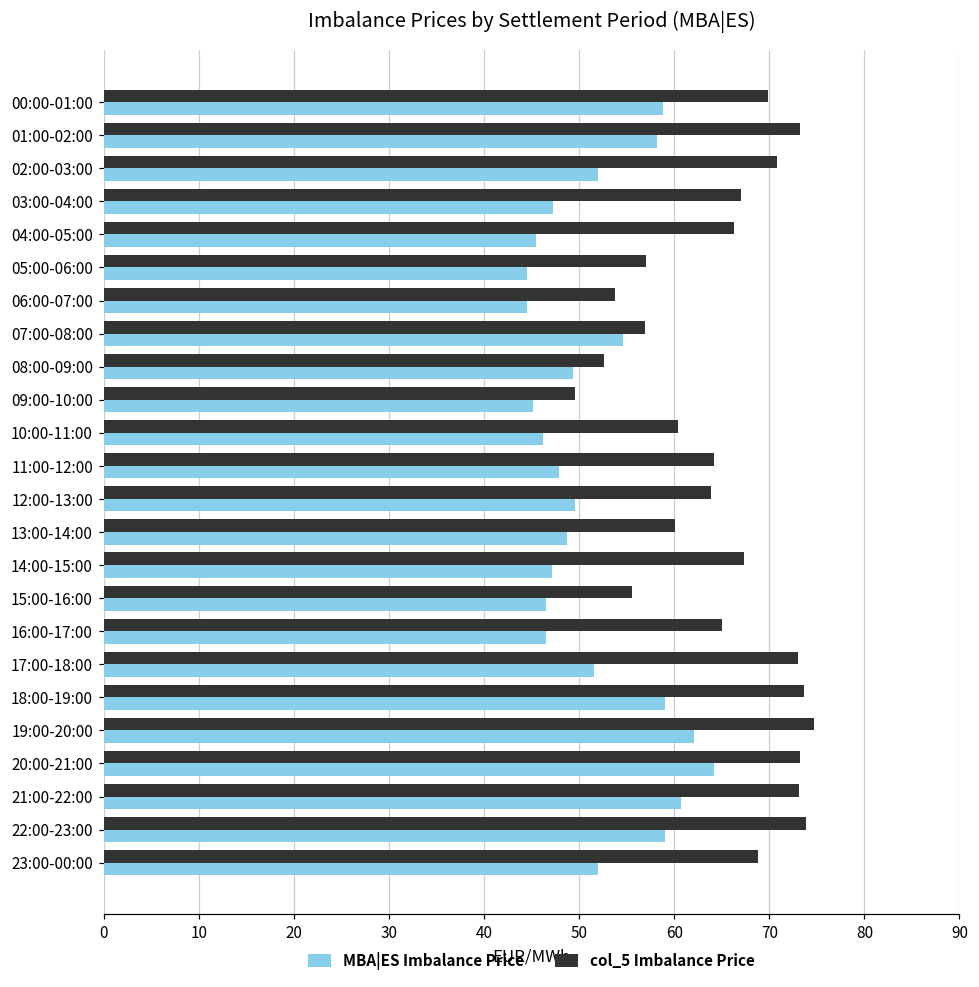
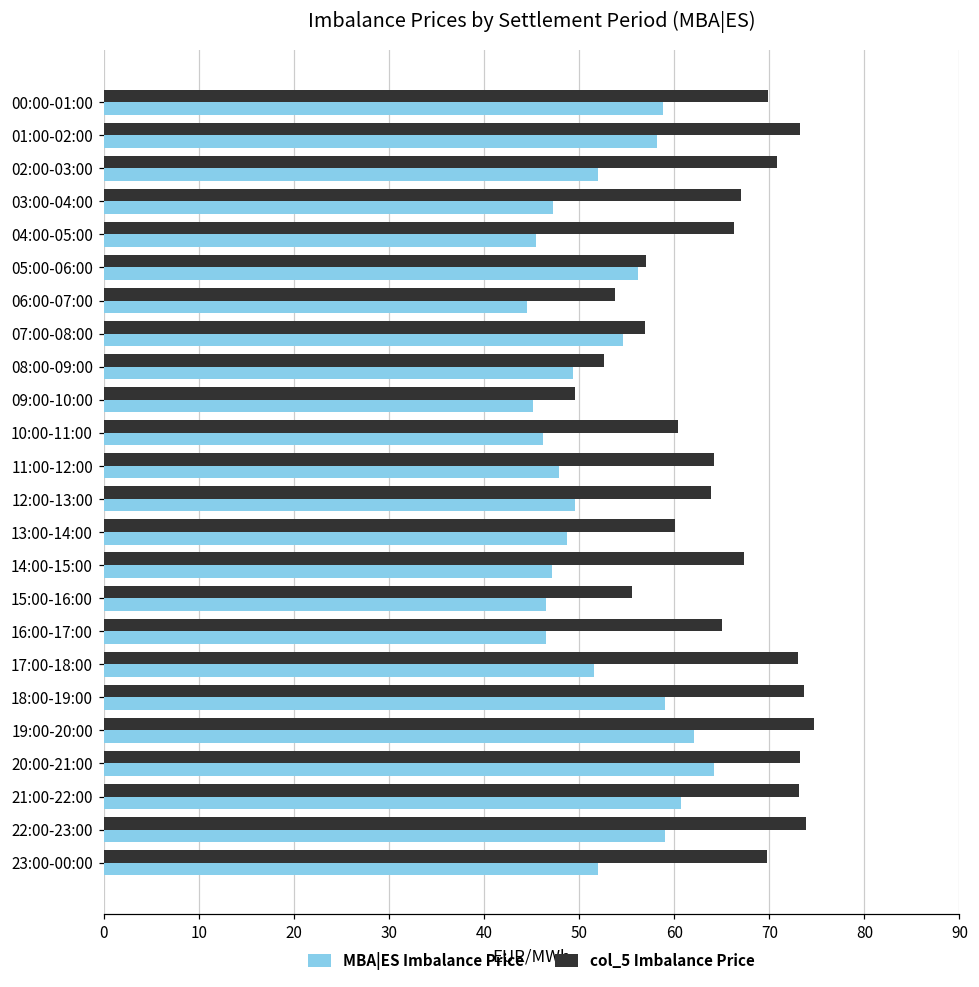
MBA|ES Imbalance Price, 05:00-06:00: 45 -> 56
col_5 Imbalance Price, 23:00-00:00: 69 -> 70
